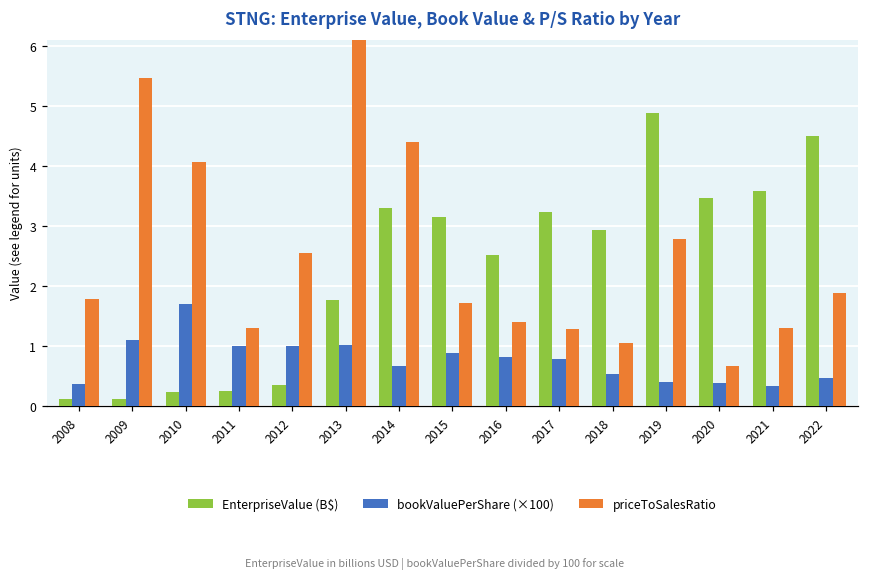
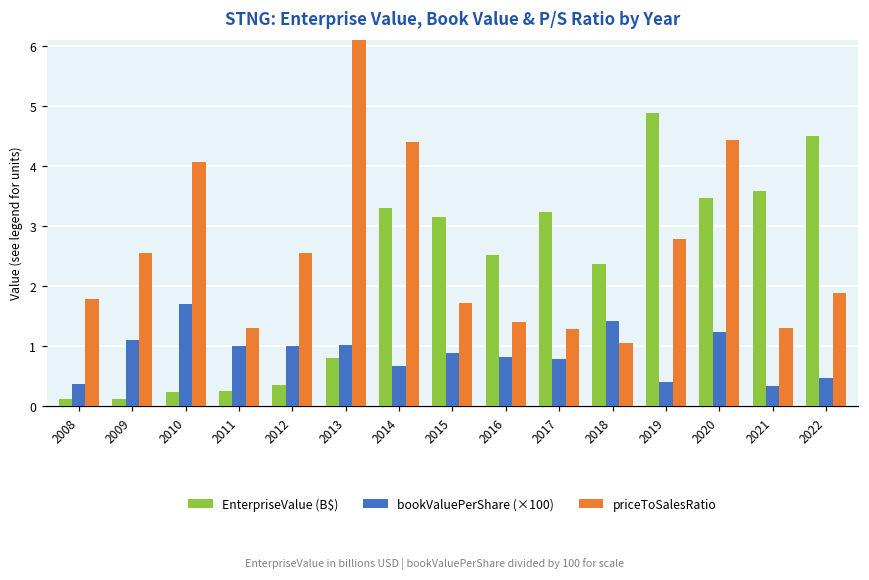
priceToSalesRatio, 2009: 5.5 -> 2.5
EnterpriseValue (B$), 2013: 1.8 -> 0.8
EnterpriseValue (B$), 2018: 2.9 -> 2.4
bookValuePerShare (×100), 2018: 0.5 -> 1.4
bookValuePerShare (×100), 2020: 0.4 -> 1.2
priceToSalesRatio, 2020: 0.7 -> 4.4
